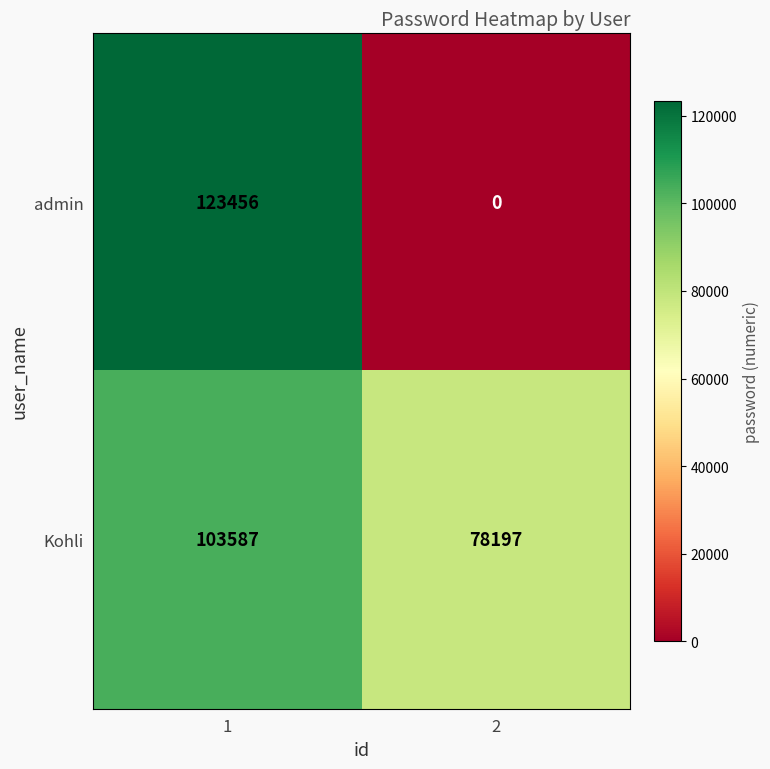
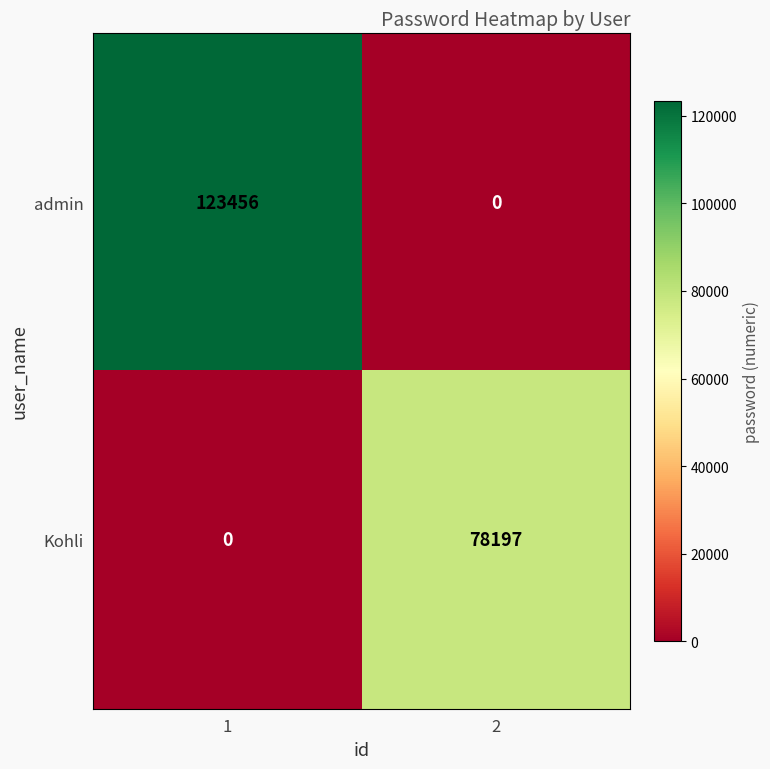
Kohli, 1: 103587 -> 0
